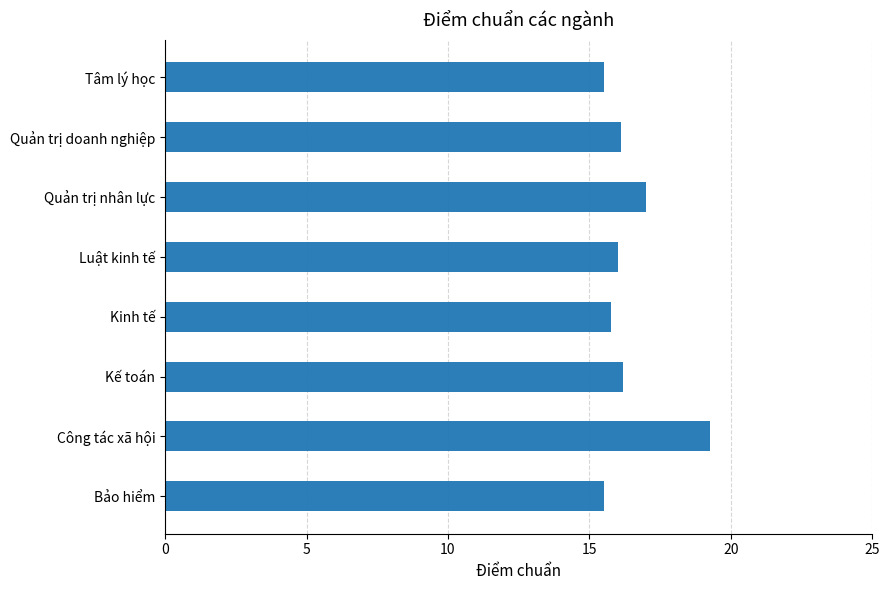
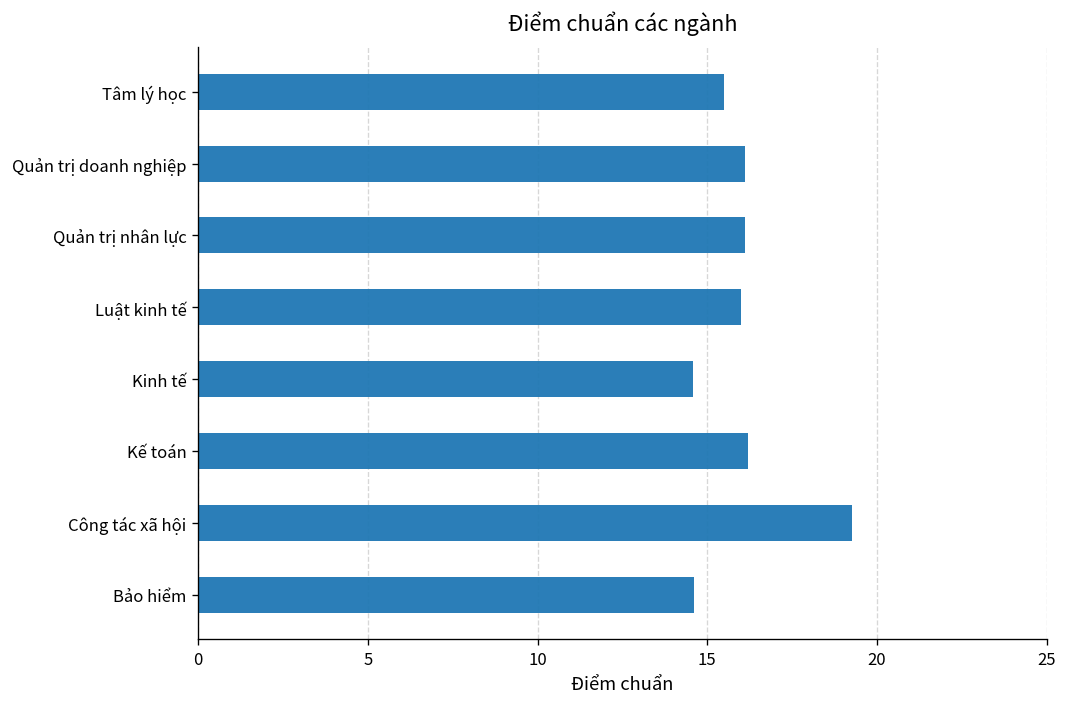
Quản trị nhân lực: 17.0 -> 16.1
Kinh tế: 15.8 -> 14.6
Bảo hiểm: 15.5 -> 14.6
